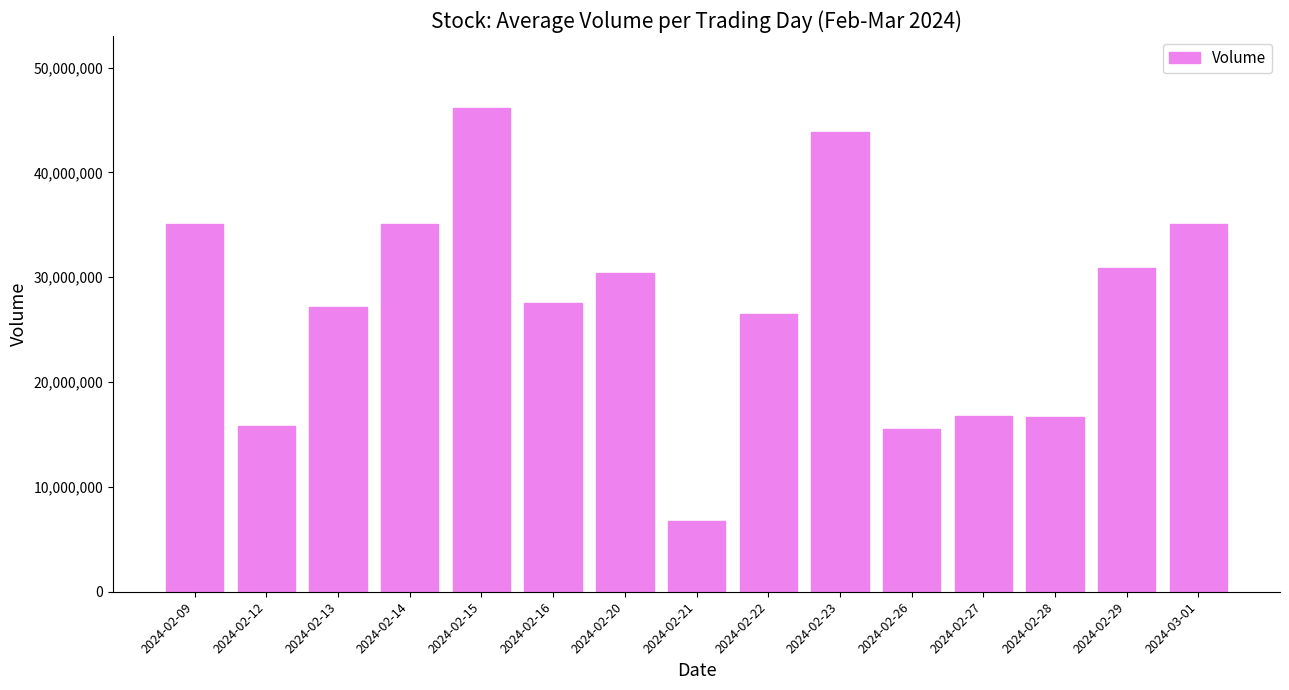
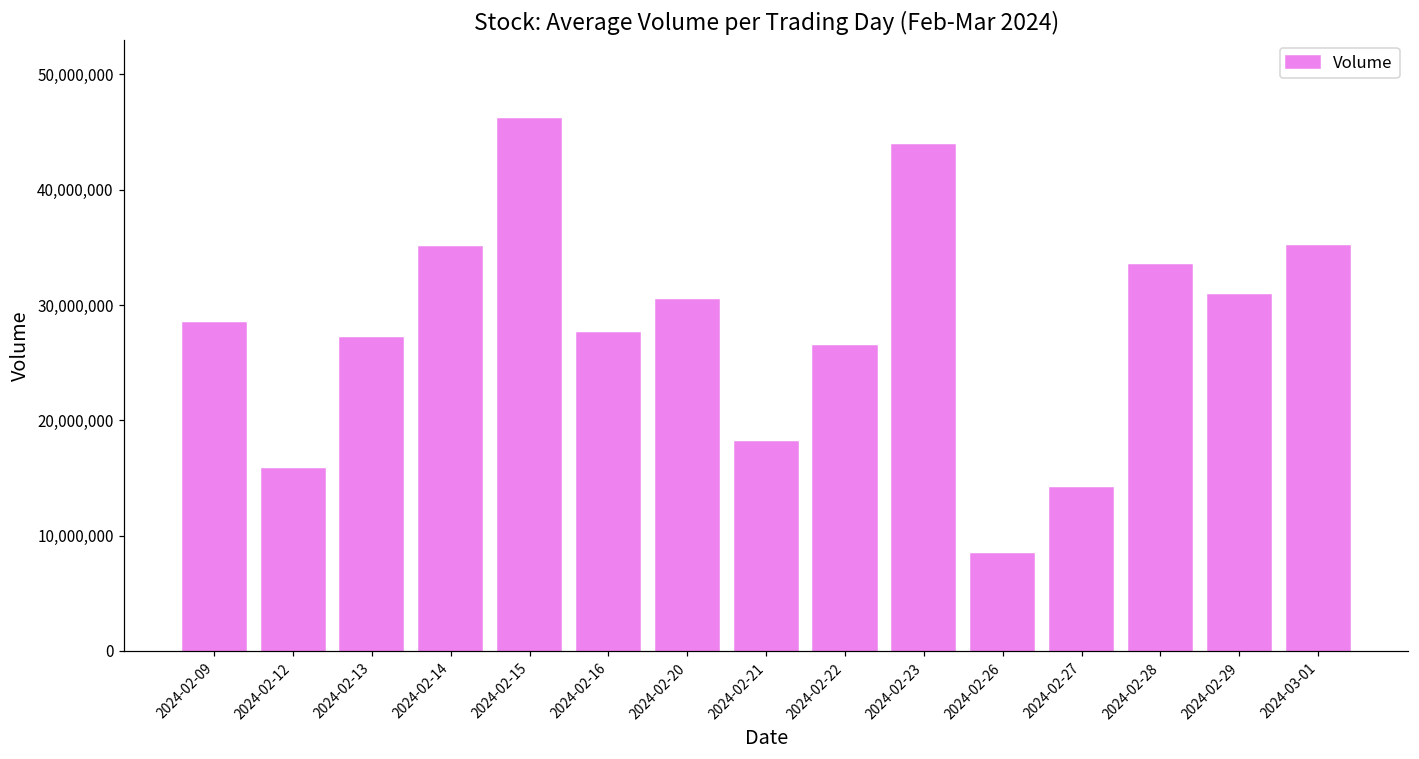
2024-02-09: 35,100,000 -> 28,400,000
2024-02-21: 6,800,000 -> 18,100,000
2024-02-26: 15,600,000 -> 8,400,000
2024-02-27: 16,700,000 -> 14,100,000
2024-02-28: 16,700,000 -> 33,500,000
